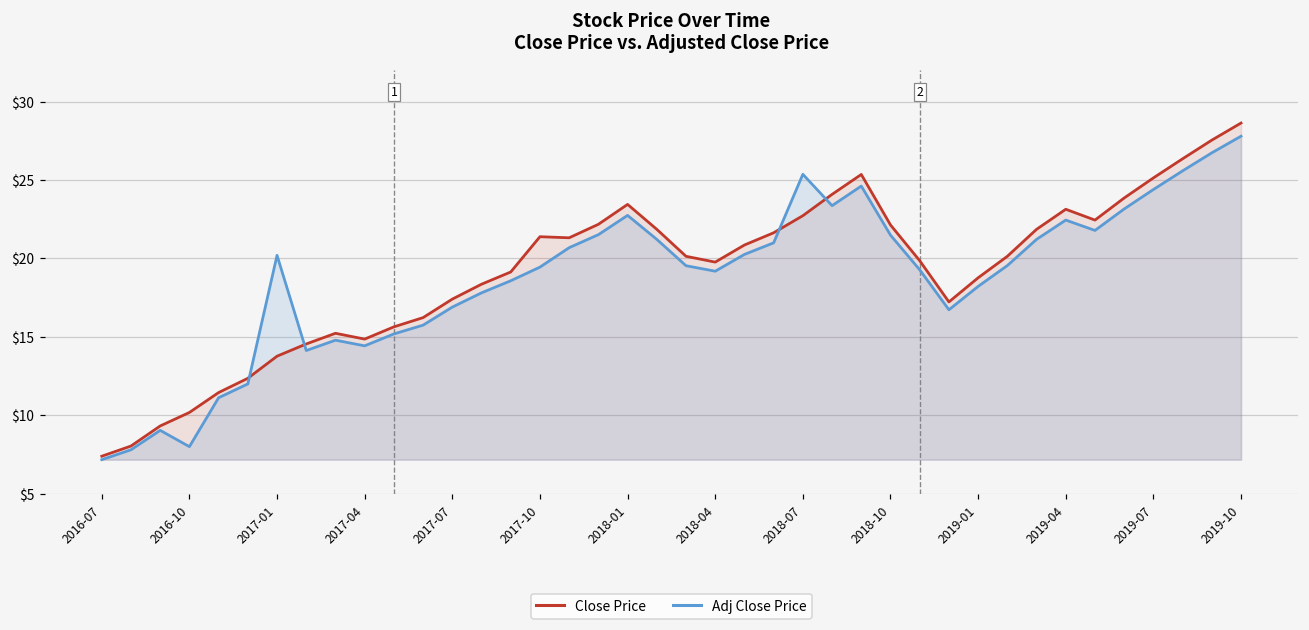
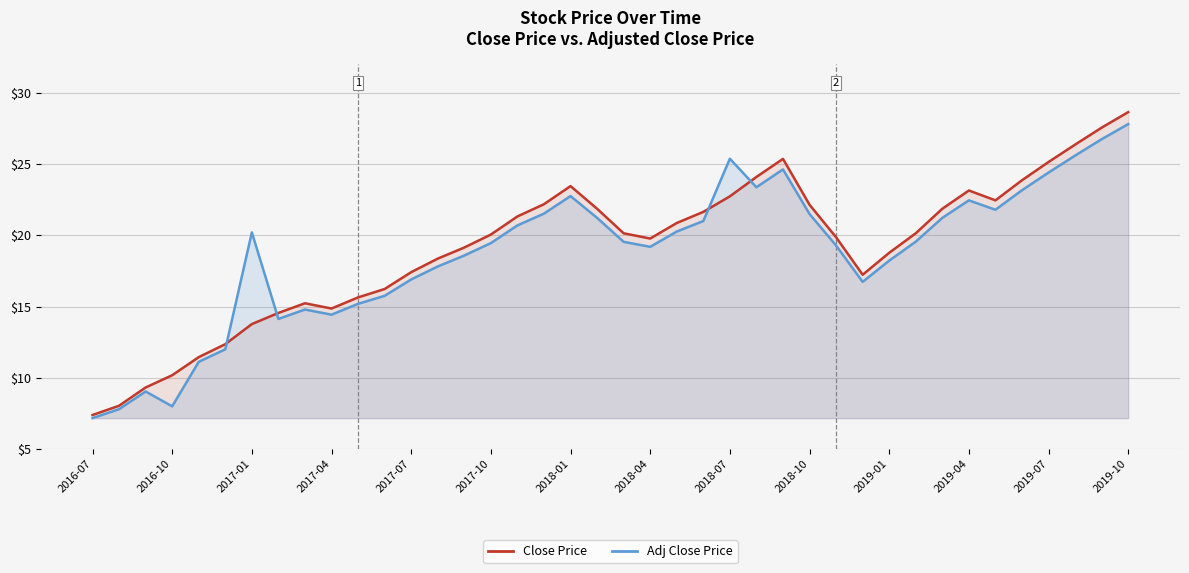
Close Price, 2017-10: $21.4 -> $20.1
